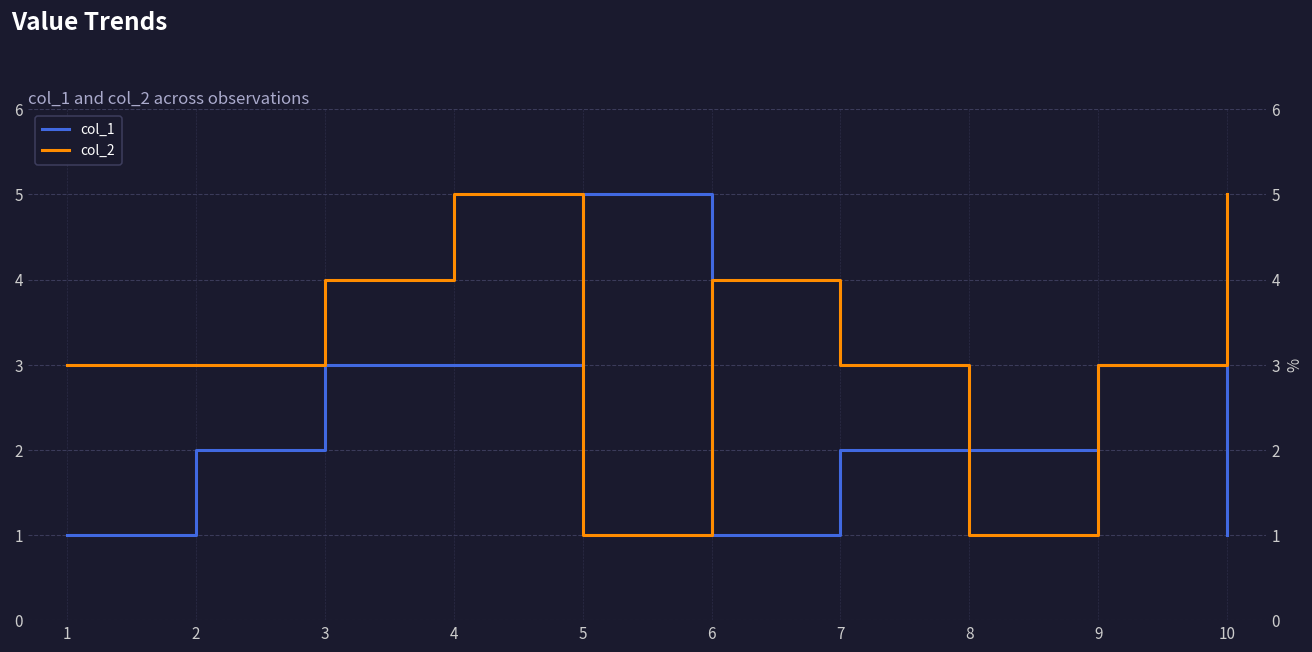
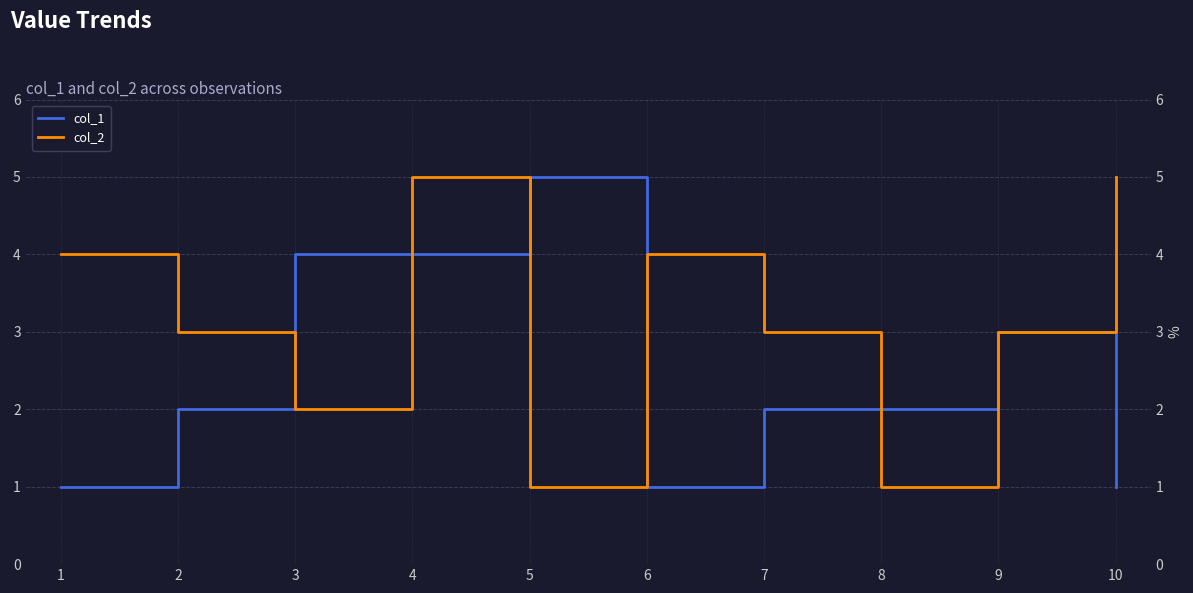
col_2, 1: 3 -> 4
col_1, 3: 3 -> 4
col_2, 3: 4 -> 2
col_1, 4: 3 -> 4
